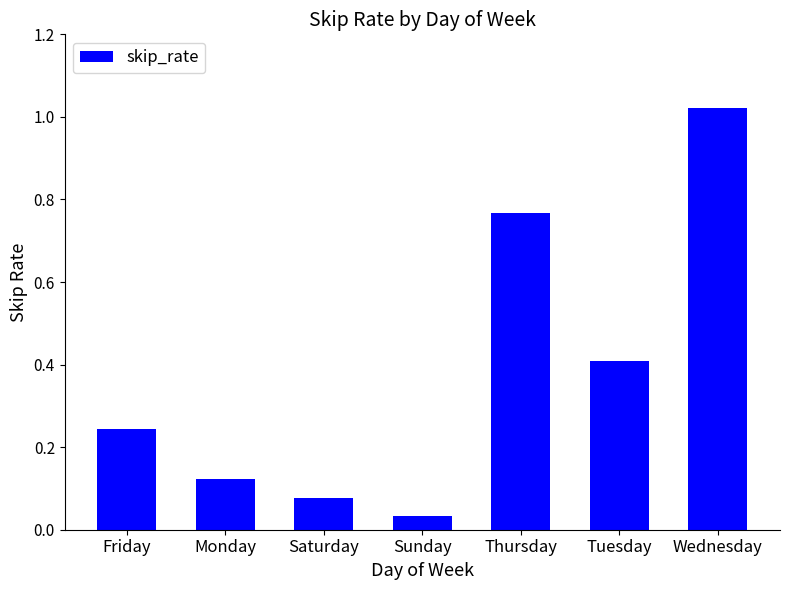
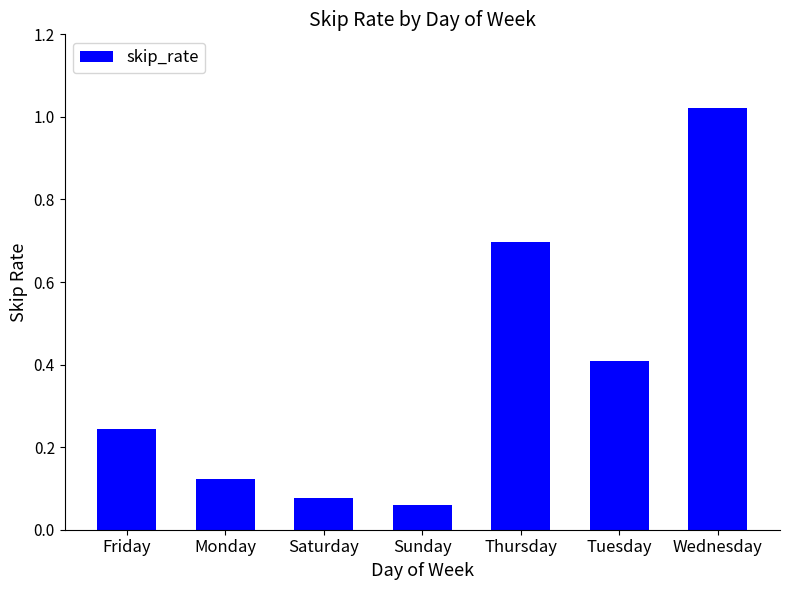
Sunday: 0.03 -> 0.06
Thursday: 0.77 -> 0.70
